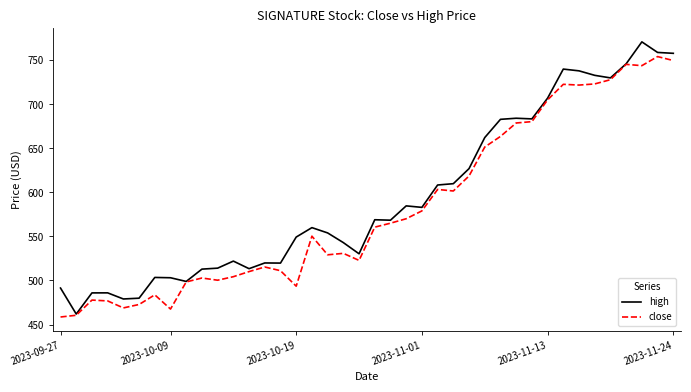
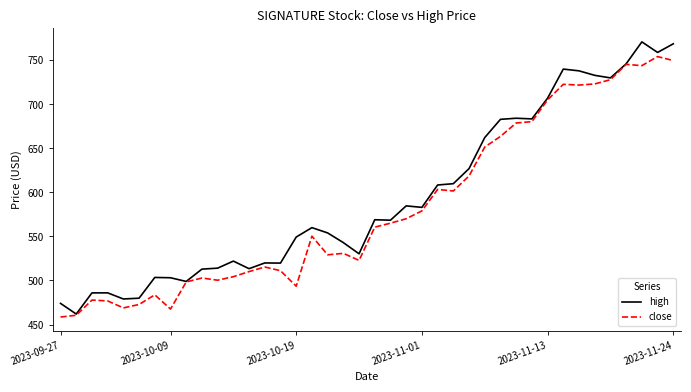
high, 2023-09-27: 490 -> 470
high, 2023-11-24: 760 -> 770
